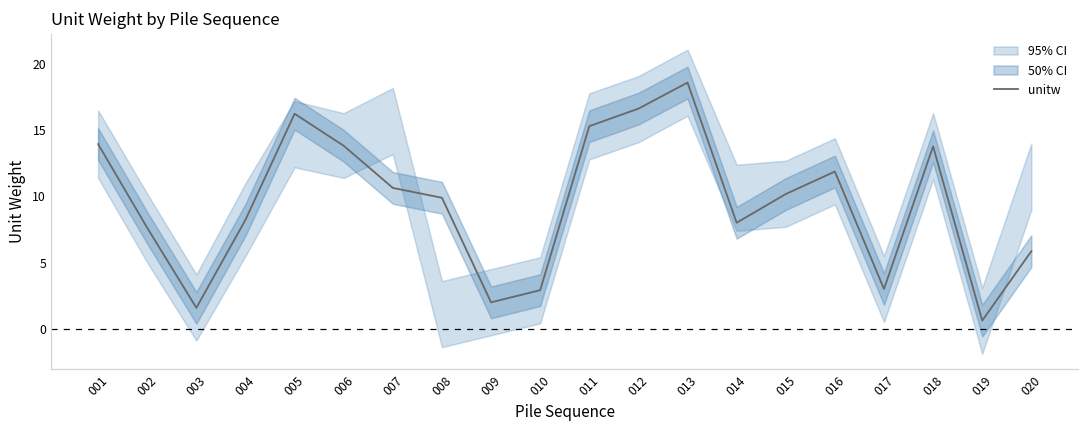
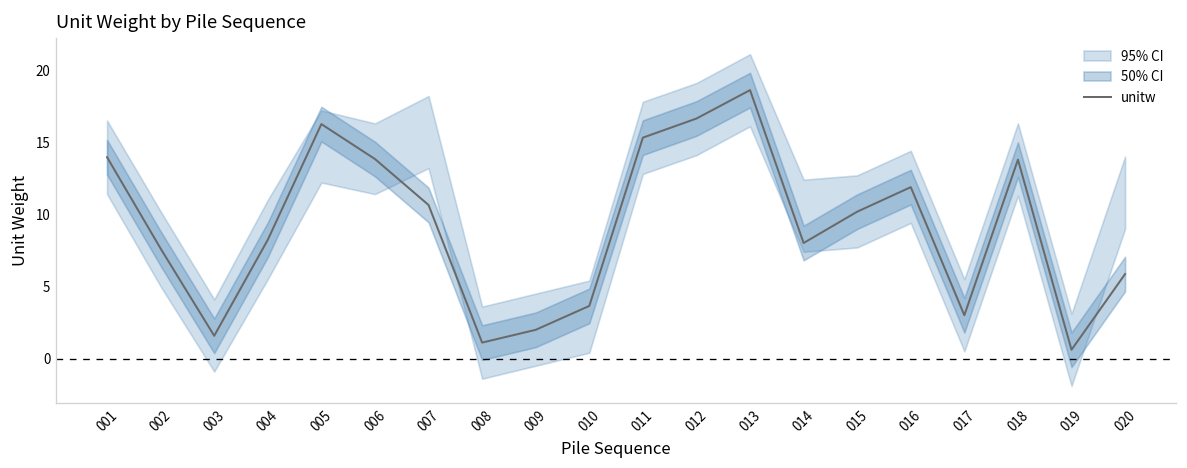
unitw, 008: 9.9 -> 1.1
unitw, 010: 2.9 -> 3.6
